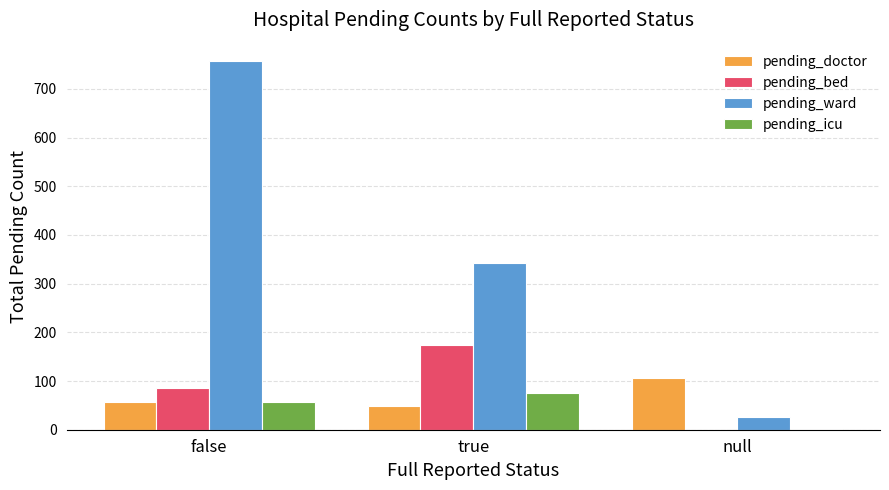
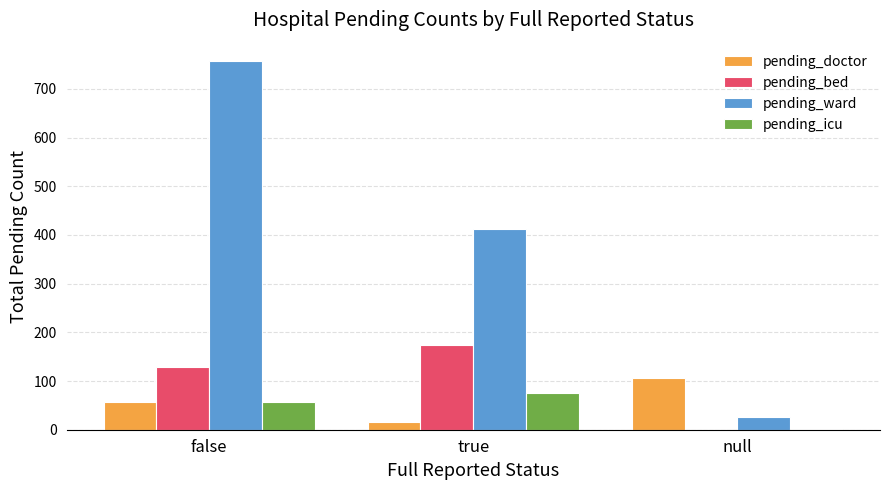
pending_bed, false: 90 -> 130
pending_doctor, true: 50 -> 20
pending_ward, true: 340 -> 410
